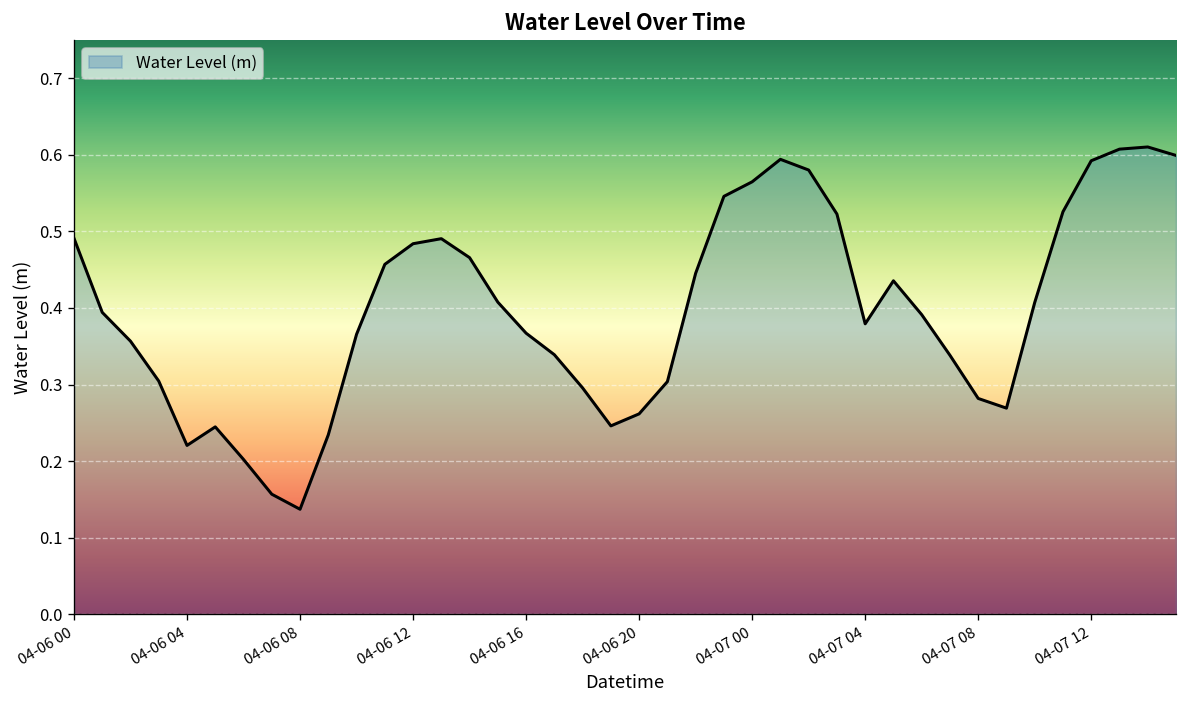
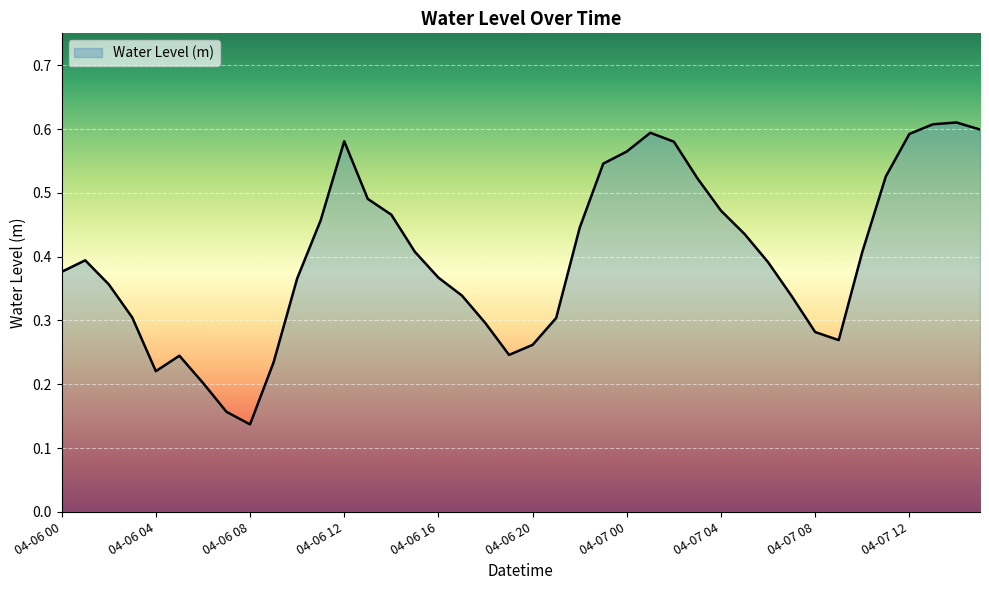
04-06 00: 0.49 -> 0.38
04-06 12: 0.48 -> 0.58
04-07 04: 0.38 -> 0.47
